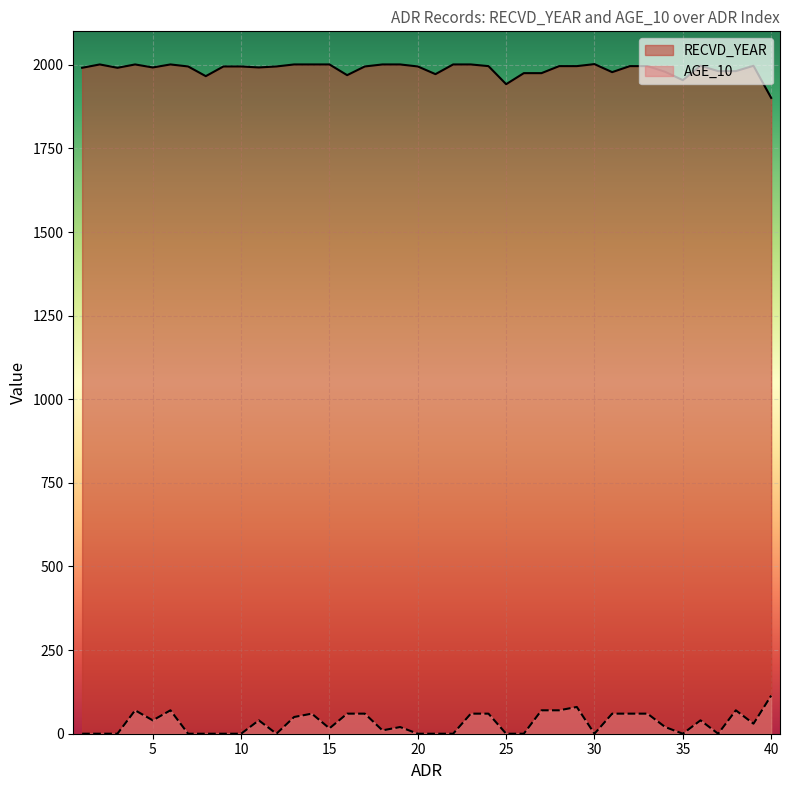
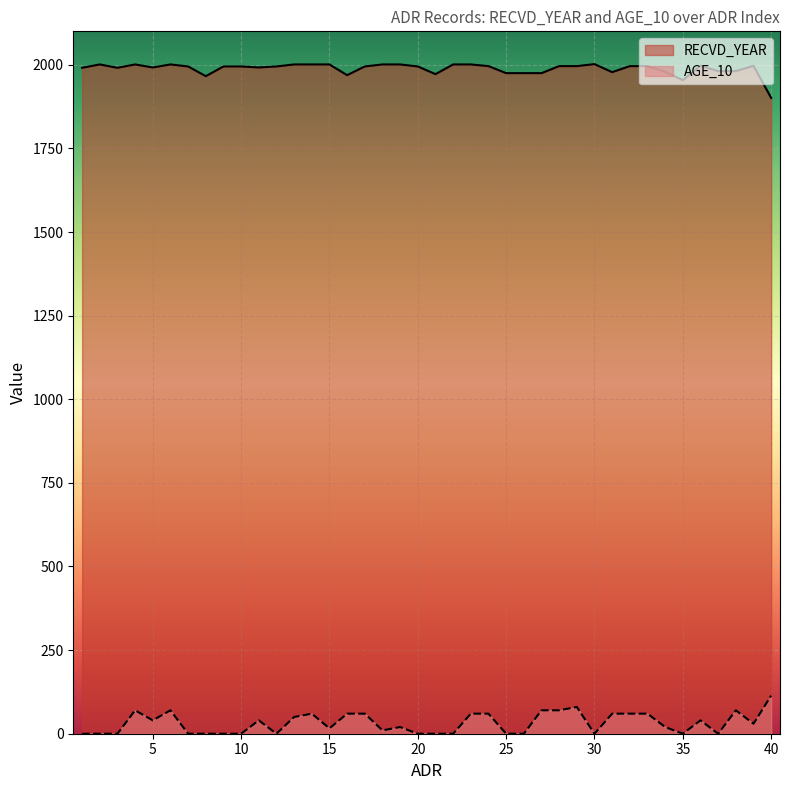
RECVD_YEAR, 25: 1940 -> 1980
